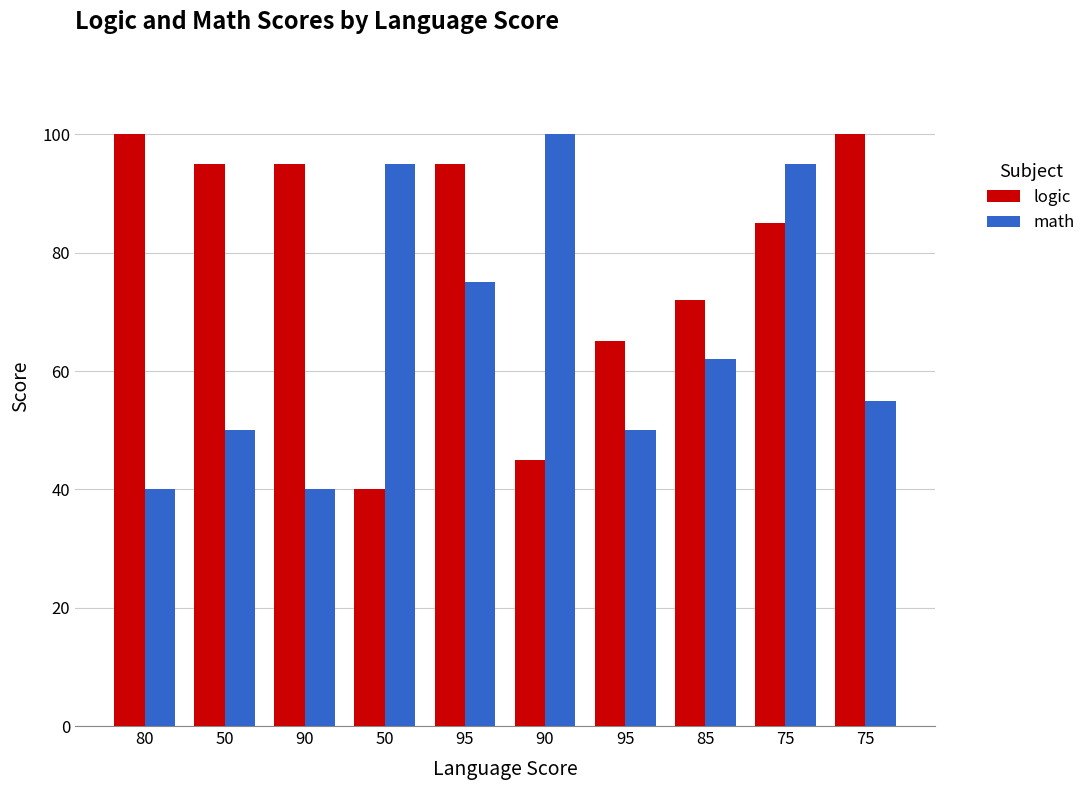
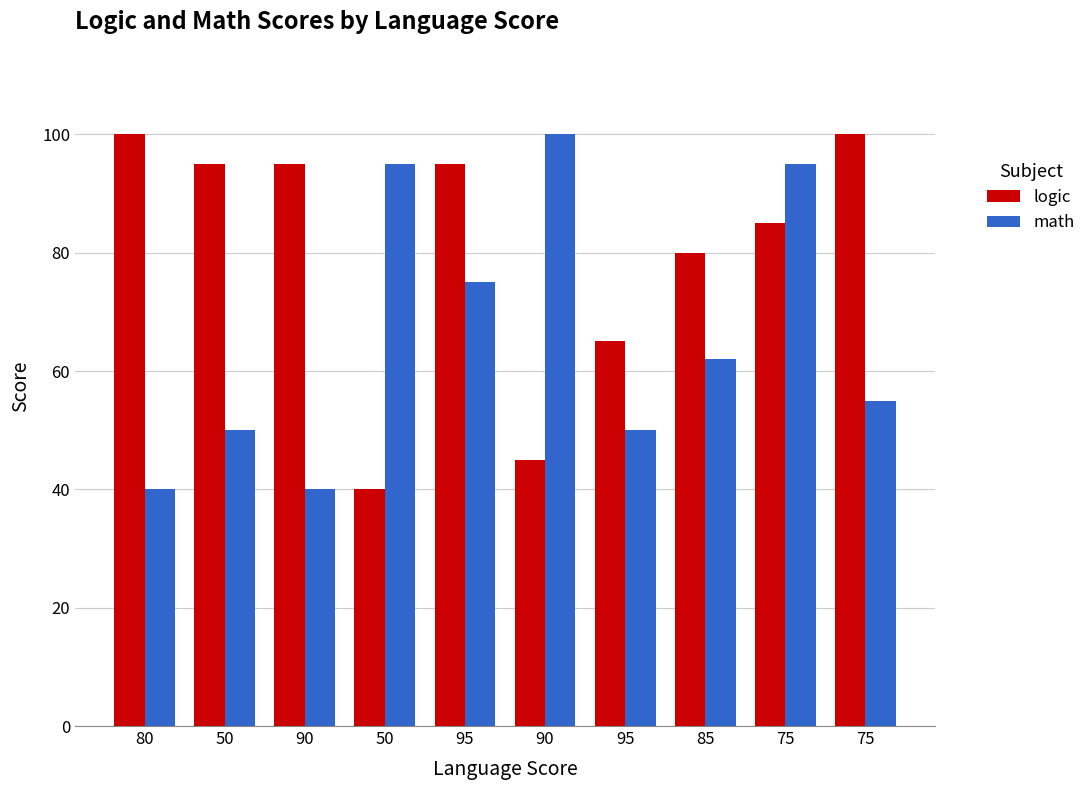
logic, 85: 72 -> 80
